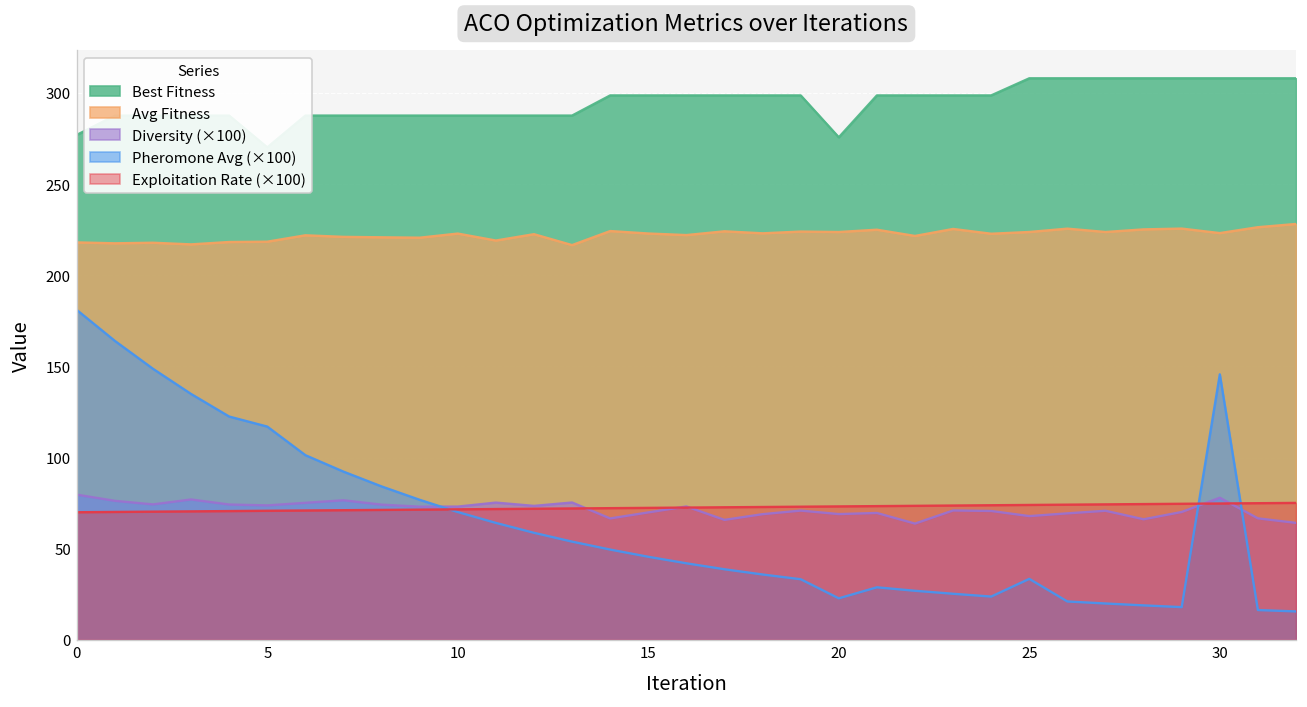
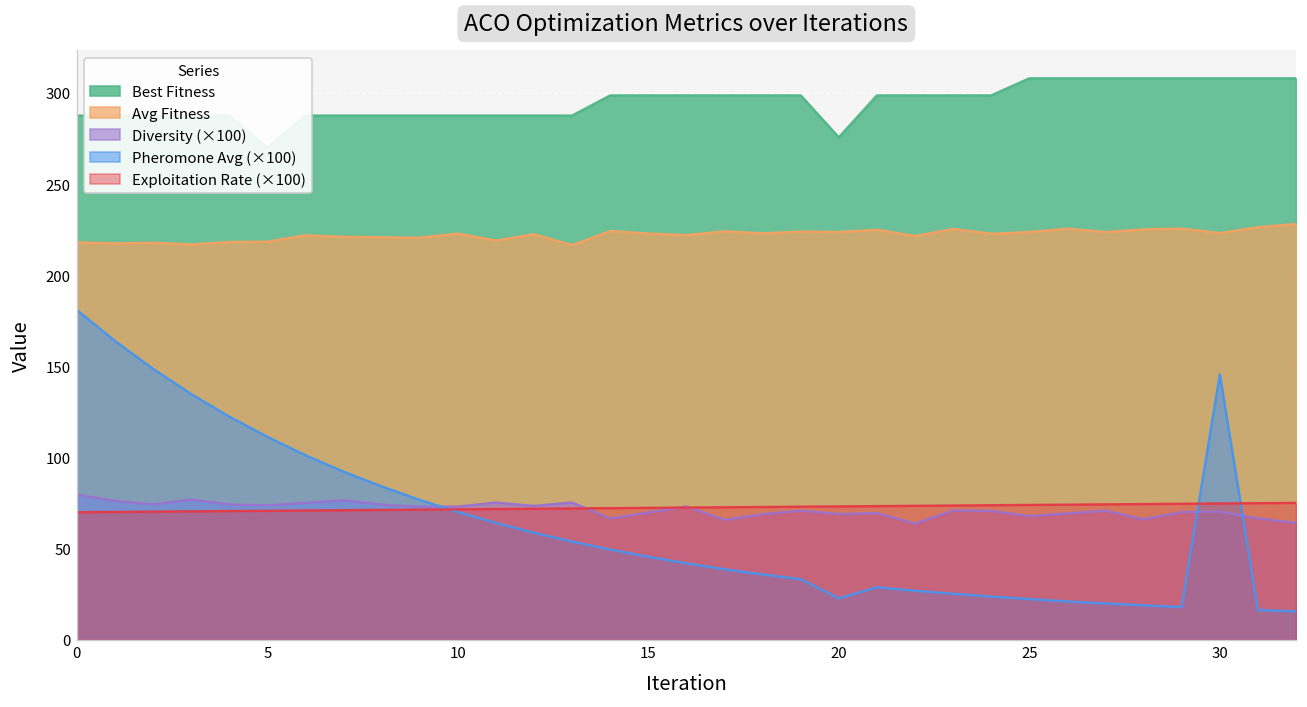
Best Fitness, 0: 277 -> 288
Pheromone Avg (×100), 5: 117 -> 111
Pheromone Avg (×100), 25: 33 -> 22
Diversity (×100), 30: 78 -> 70
